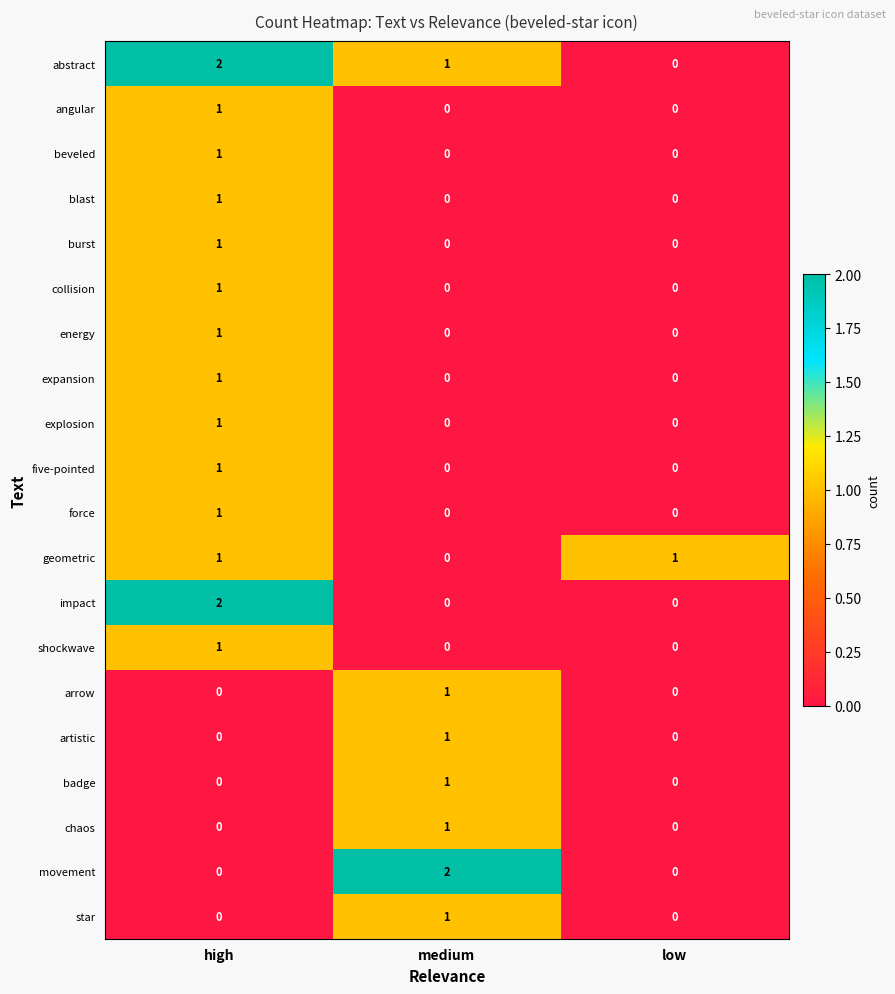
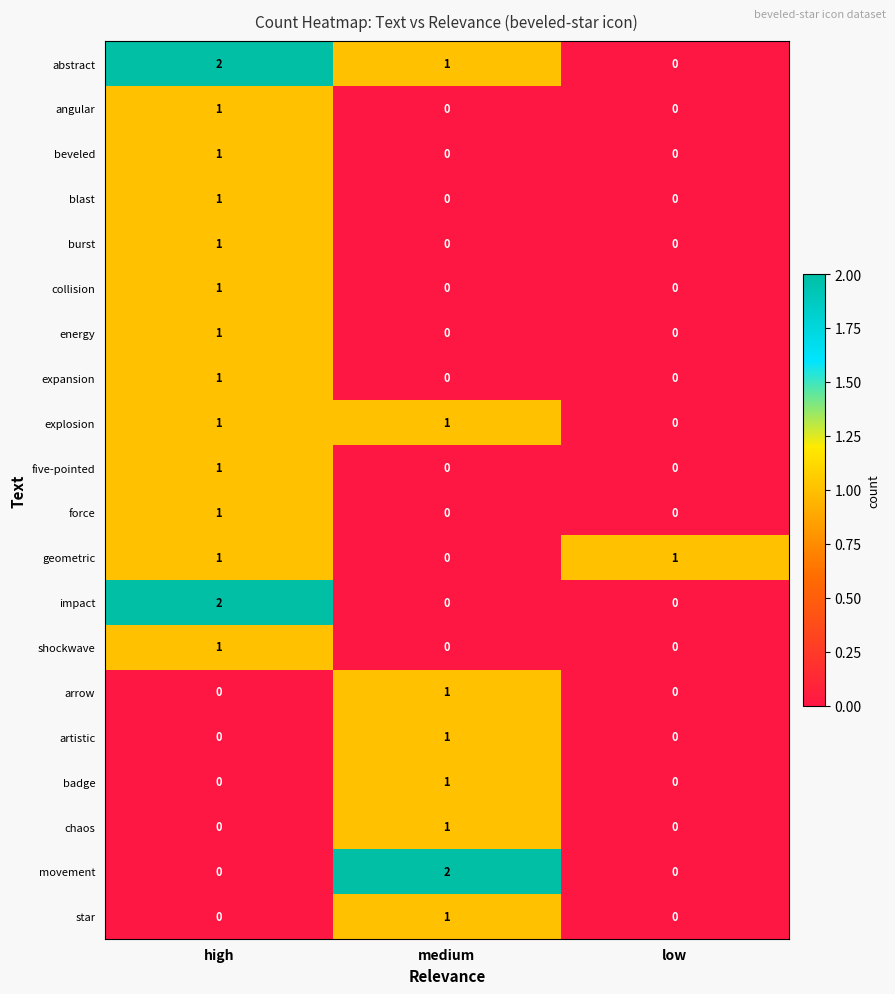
explosion, medium: 0 -> 1
